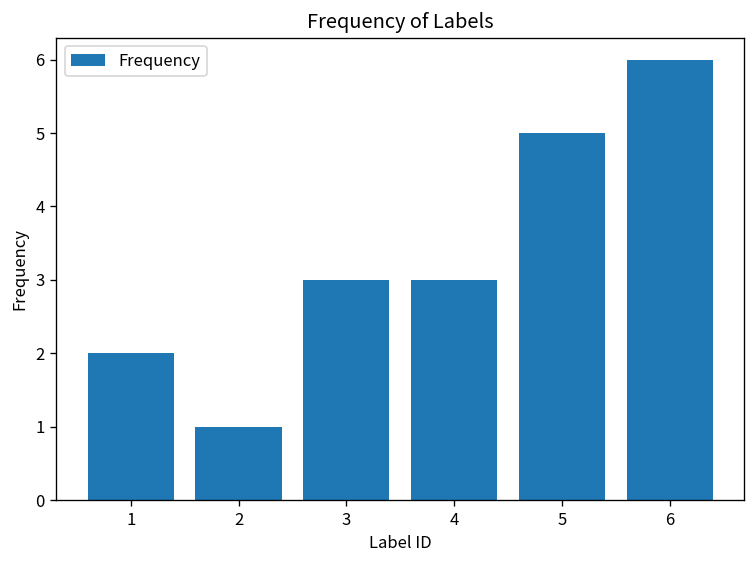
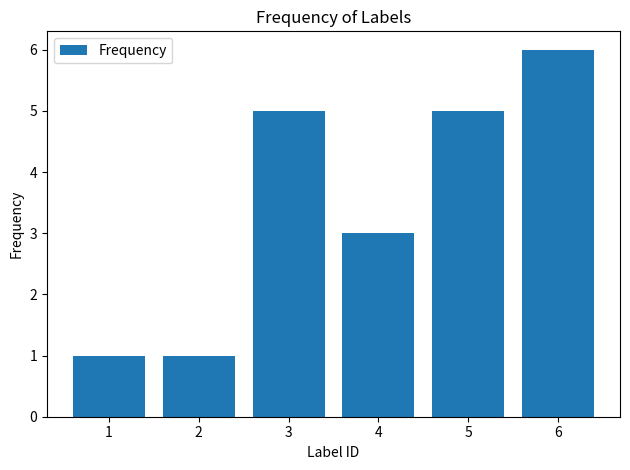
1: 2 -> 1
3: 3 -> 5
